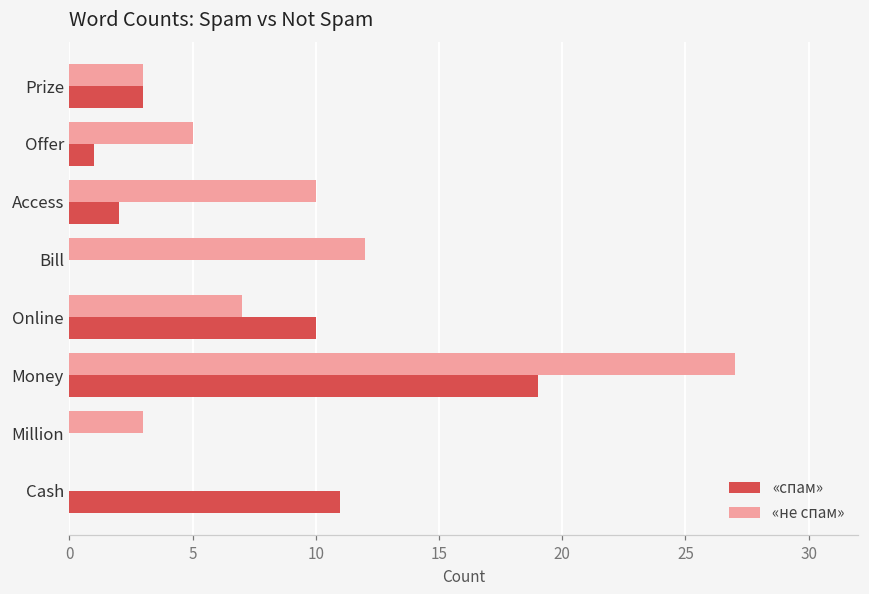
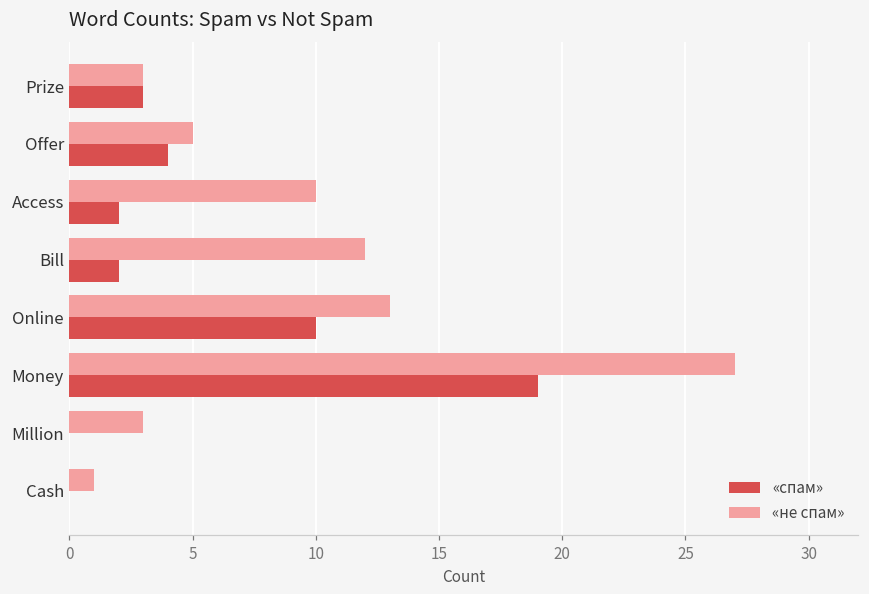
«спам», Offer: 1 -> 4
«спам», Bill: 0 -> 2
«не спам», Online: 7 -> 13
«не спам», Cash: 0 -> 1
«спам», Cash: 11 -> 0
